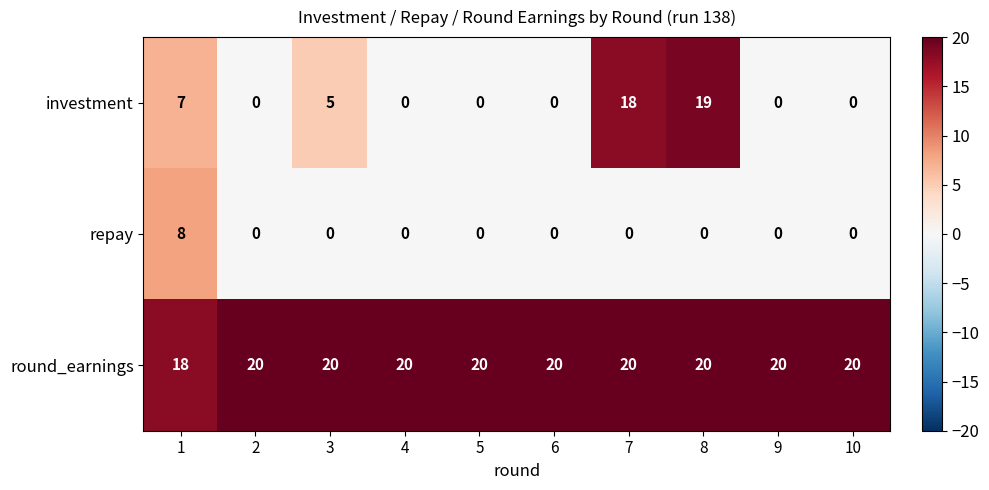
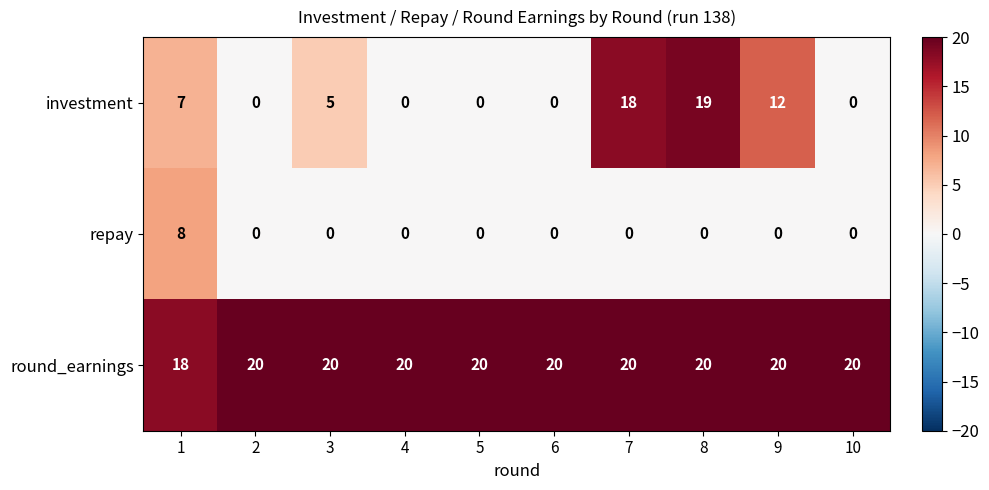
investment, 9: 0 -> 12
